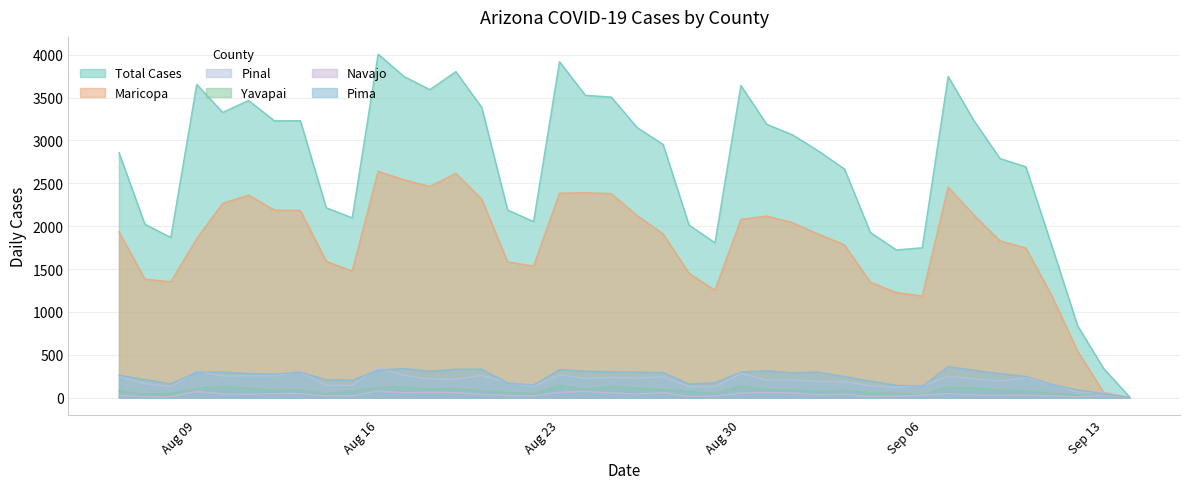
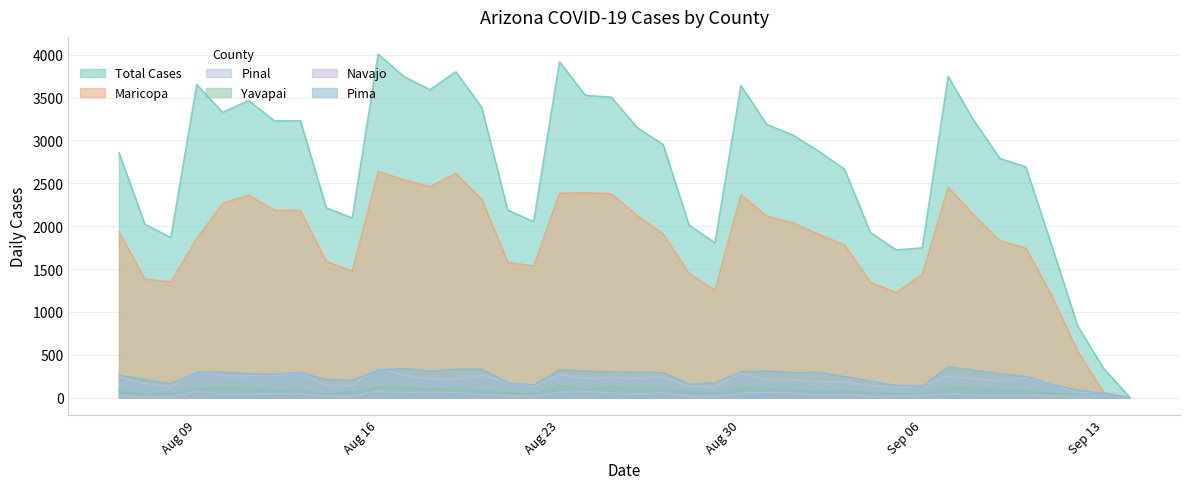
Maricopa, Aug 30: 2100 -> 2400
Maricopa, Sep 06: 1200 -> 1400
